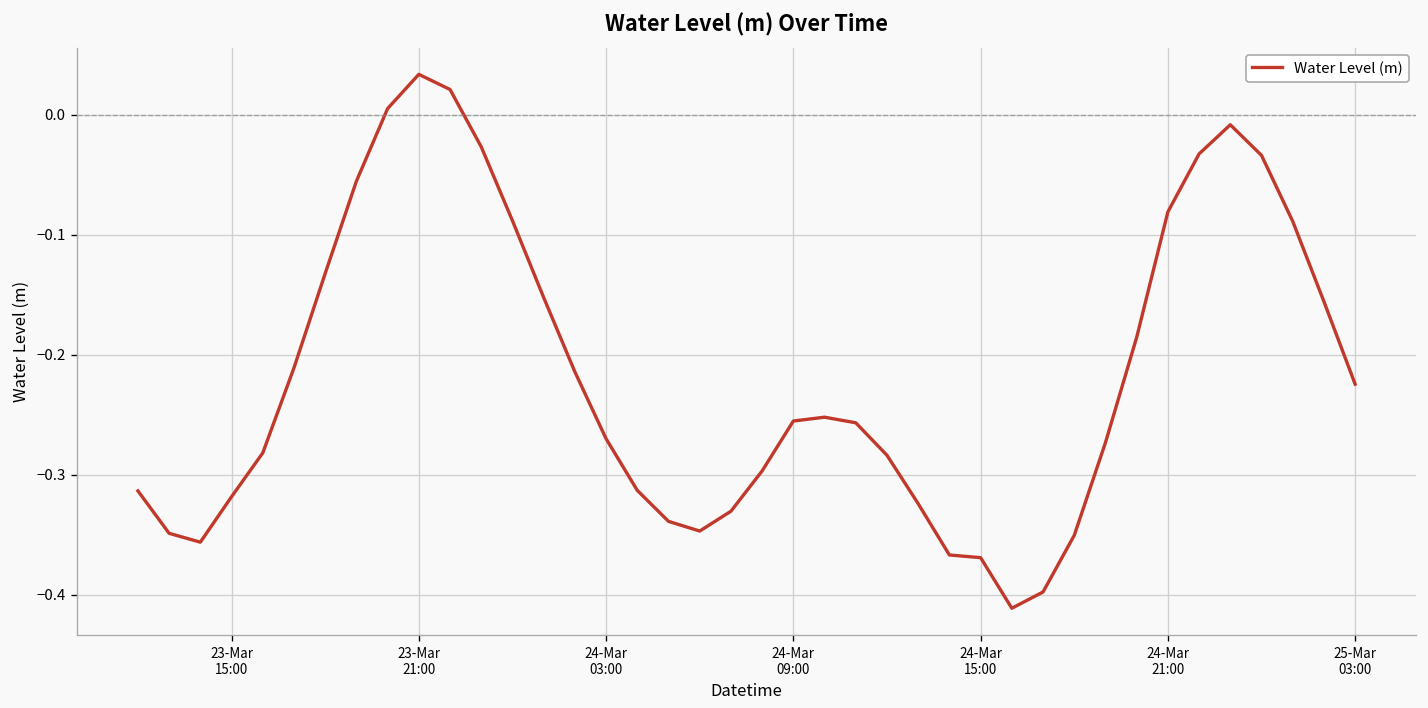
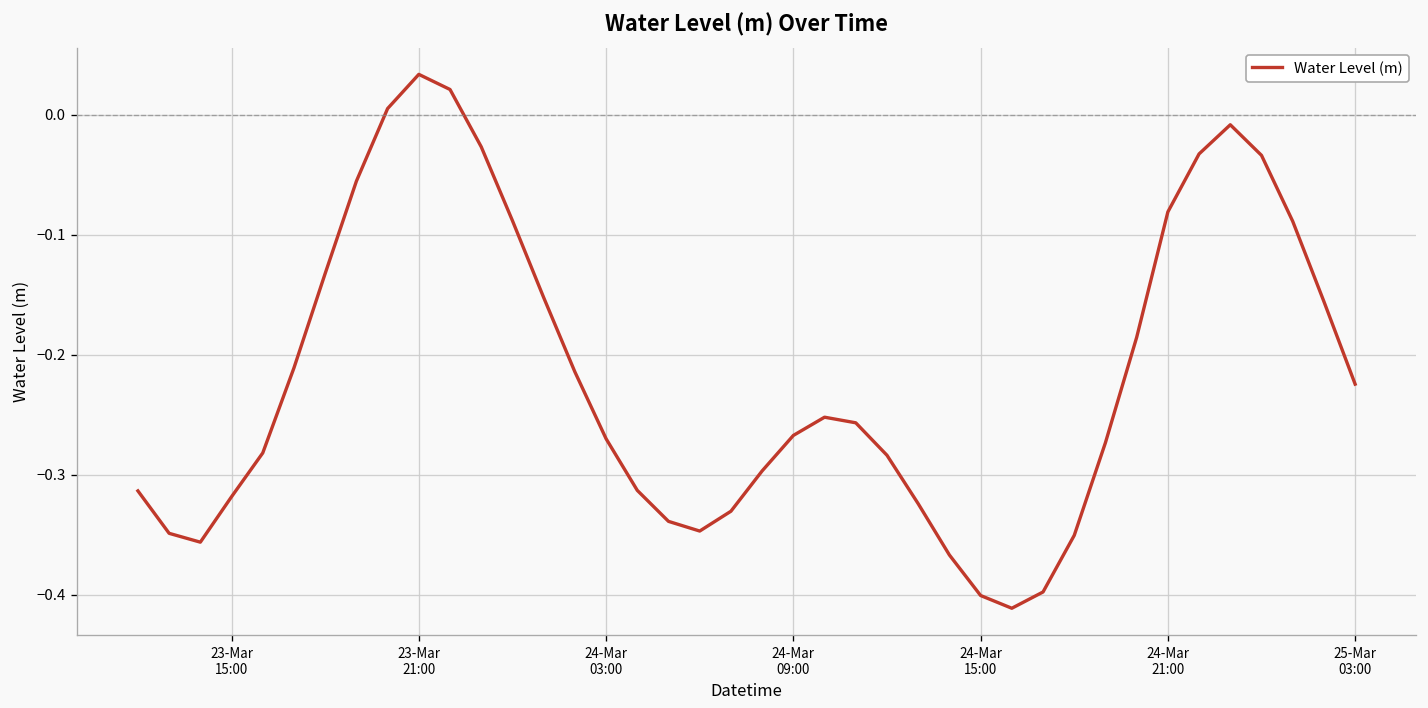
24-Mar 09:00: -0.255 -> -0.267
24-Mar 15:00: -0.369 -> -0.401
